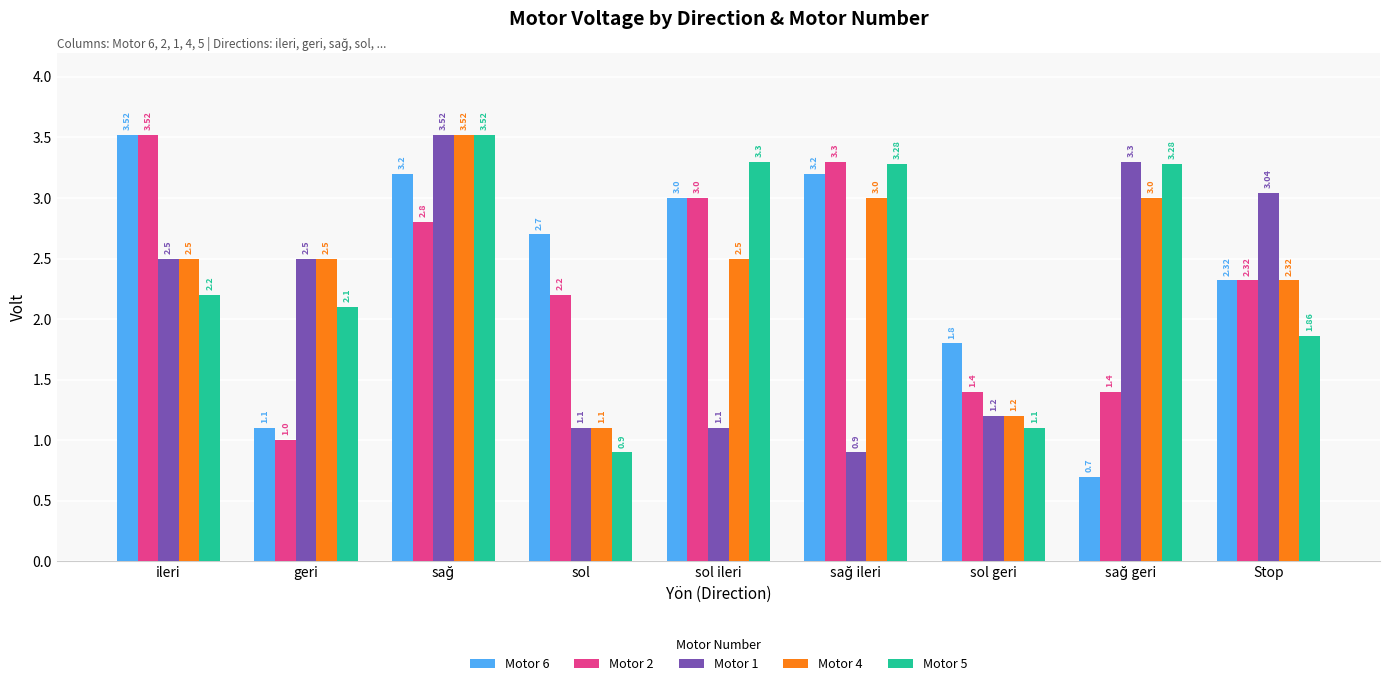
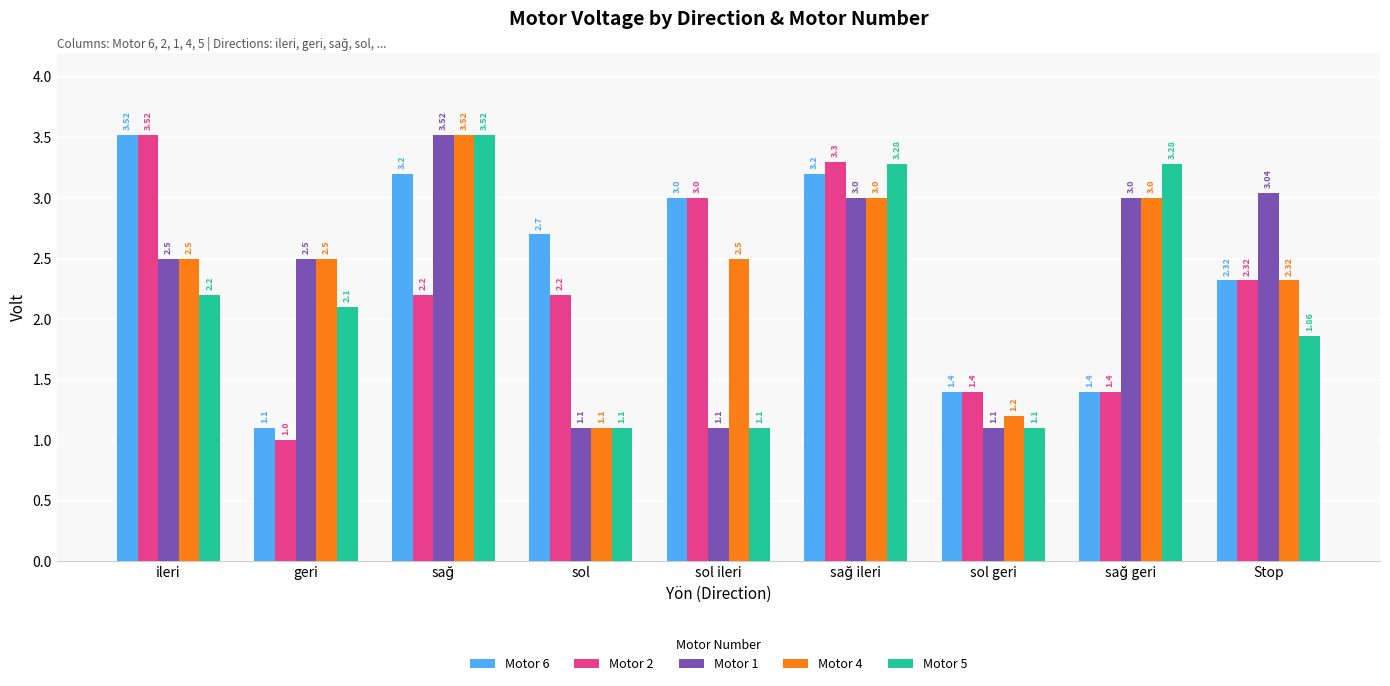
Motor 2, sağ: 2.8 -> 2.2
Motor 5, sol: 0.9 -> 1.1
Motor 5, sol ileri: 3.3 -> 1.1
Motor 1, sağ ileri: 0.9 -> 3.0
Motor 6, sol geri: 1.8 -> 1.4
Motor 1, sol geri: 1.2 -> 1.1
Motor 6, sağ geri: 0.7 -> 1.4
Motor 1, sağ geri: 3.3 -> 3.0
